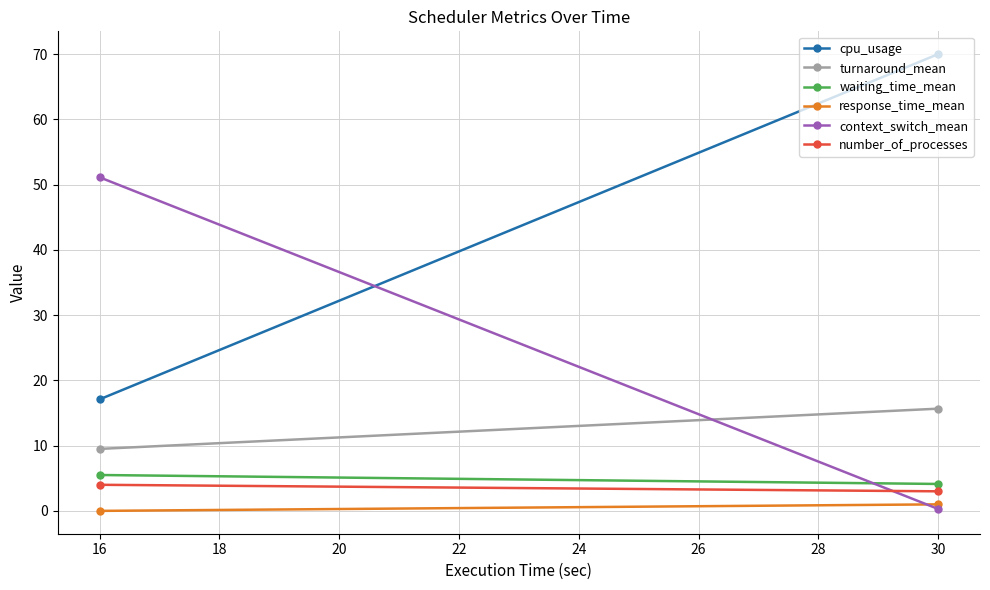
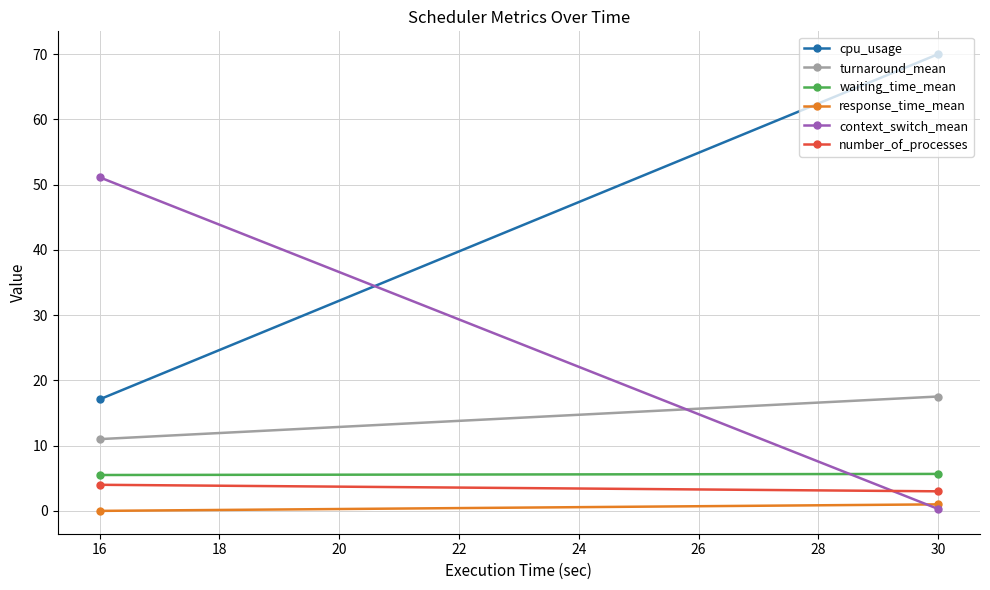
turnaround_mean, 16: 10 -> 11
turnaround_mean, 30: 16 -> 18
waiting_time_mean, 30: 4 -> 6
